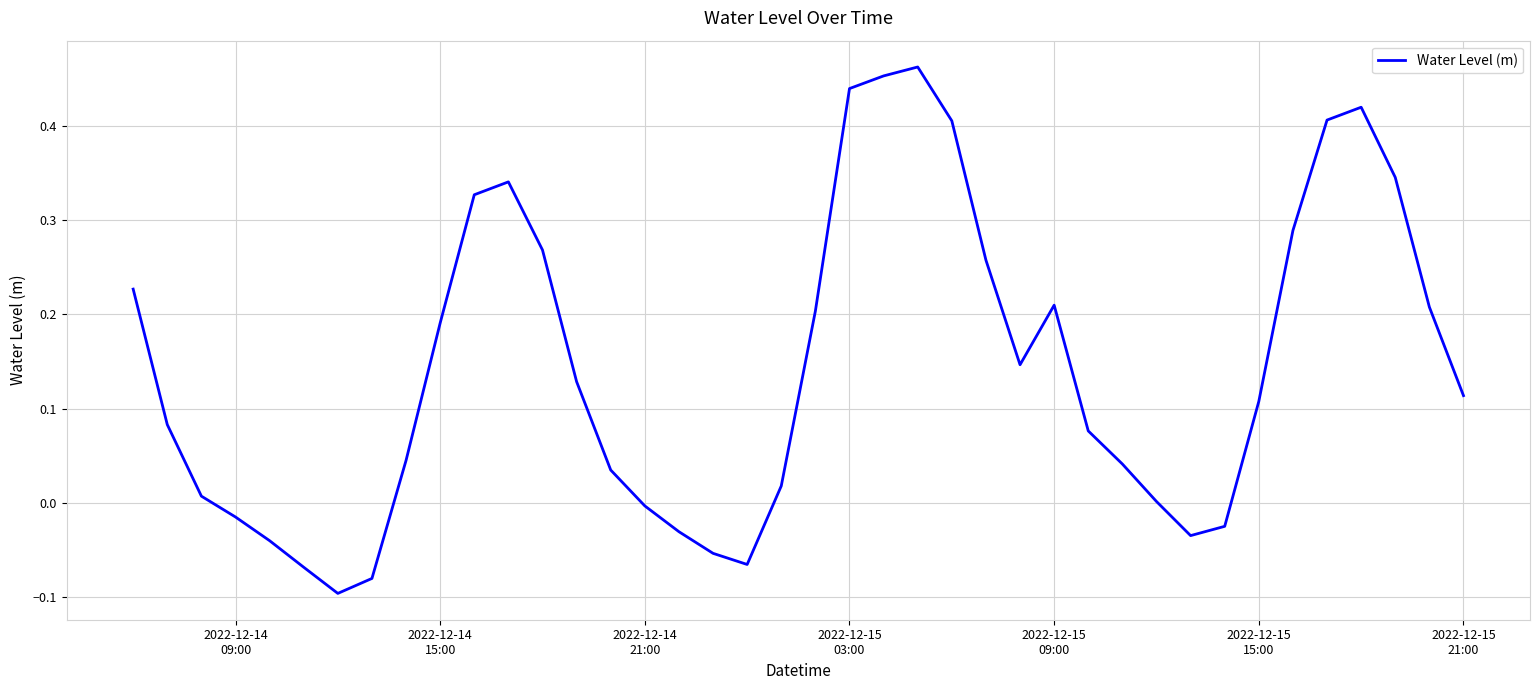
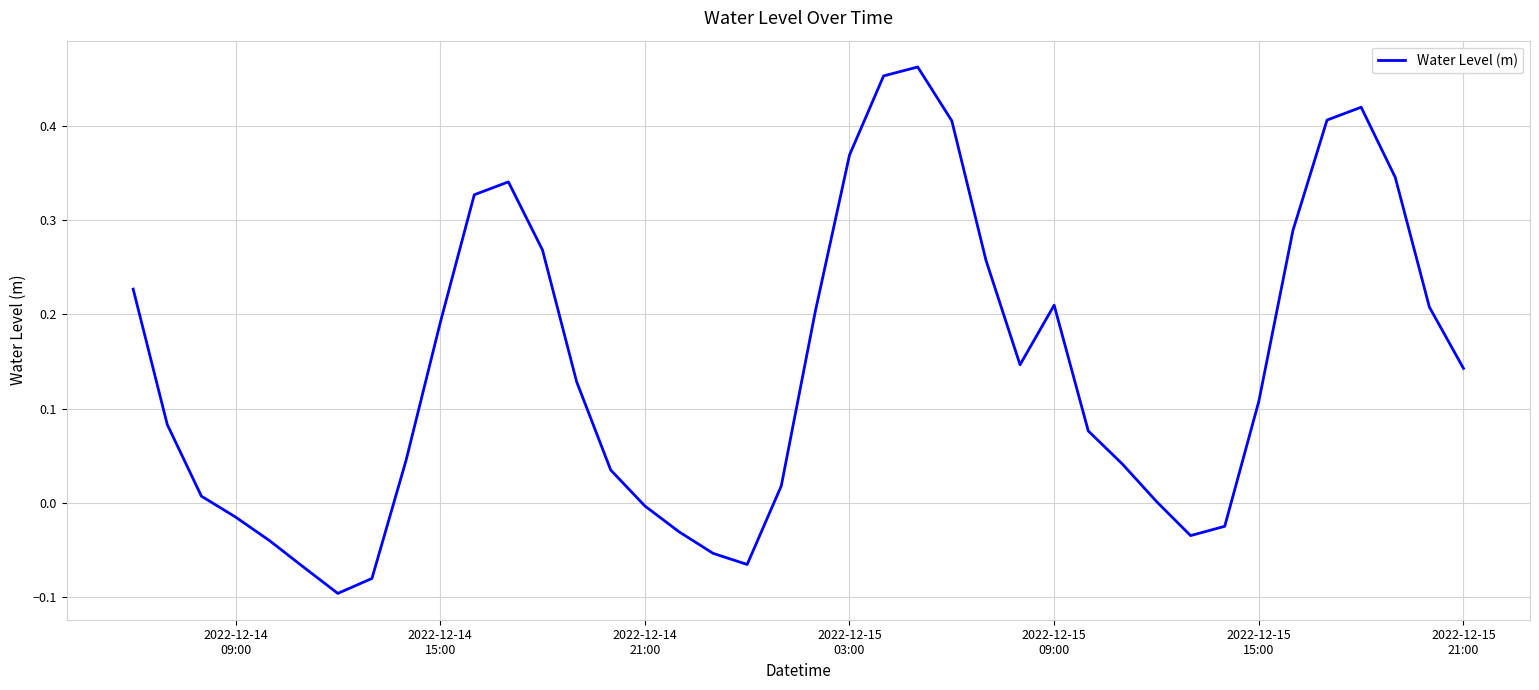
2022-12-15 03:00: 0.44 -> 0.37
2022-12-15 21:00: 0.11 -> 0.14
